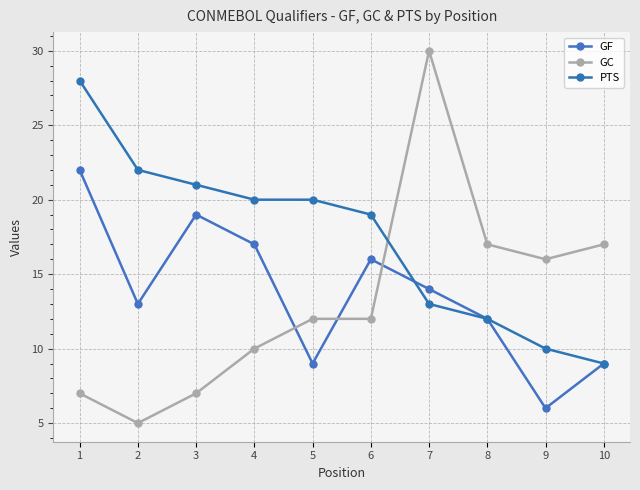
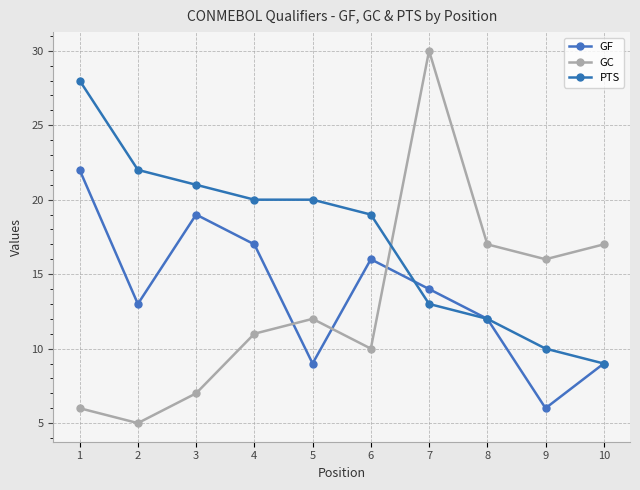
GC, 1: 7 -> 6
GC, 4: 10 -> 11
GC, 6: 12 -> 10
